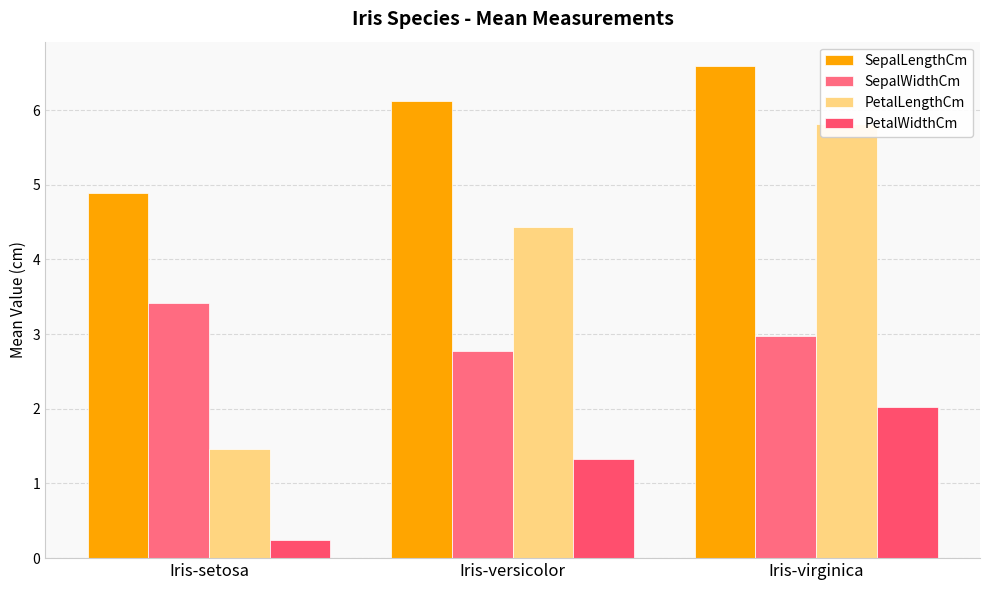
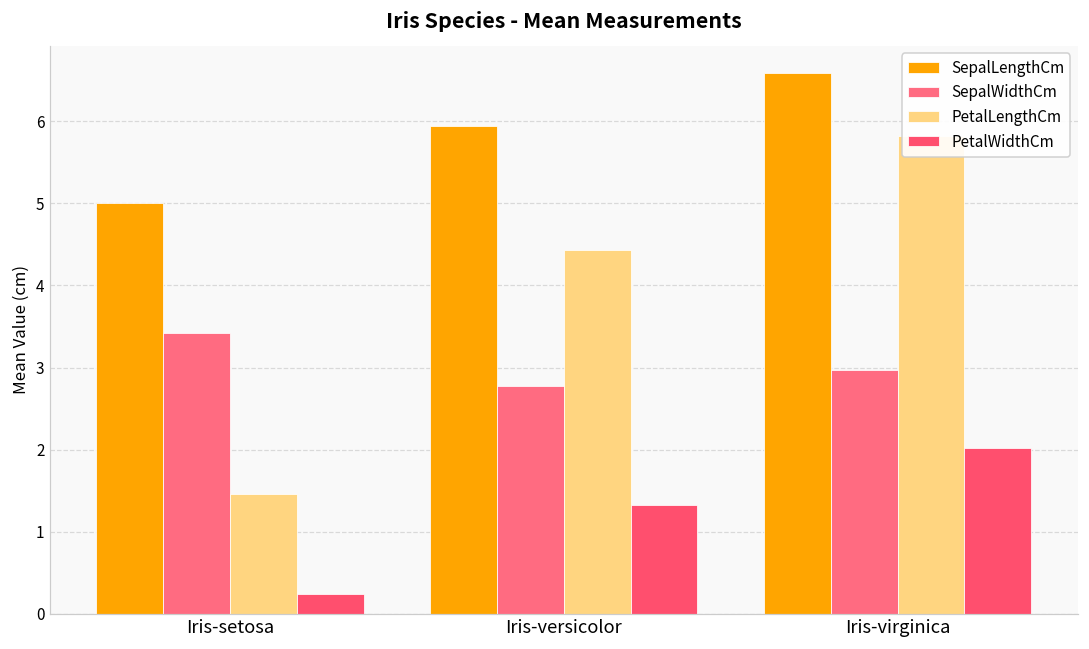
SepalLengthCm, Iris-setosa: 4.9 -> 5.0
SepalLengthCm, Iris-versicolor: 6.1 -> 5.9
